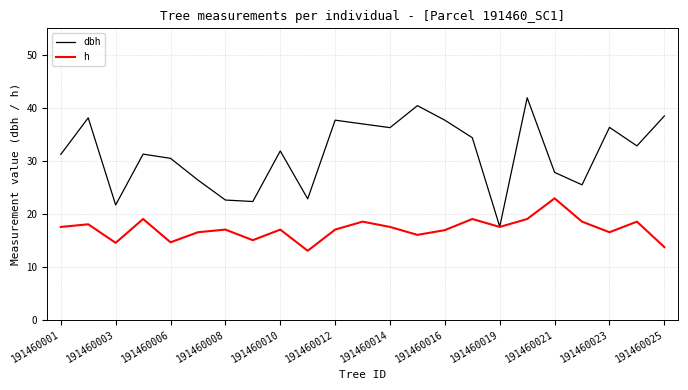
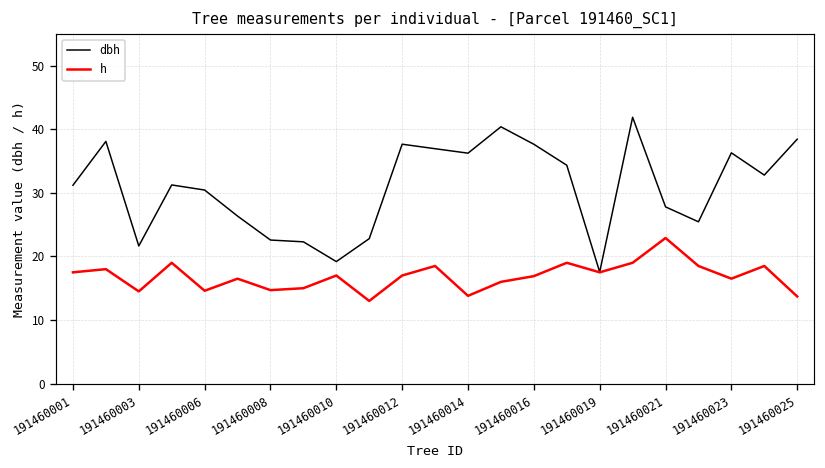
h, 191460008: 17 -> 15
dbh, 191460010: 32 -> 19
h, 191460014: 18 -> 14
